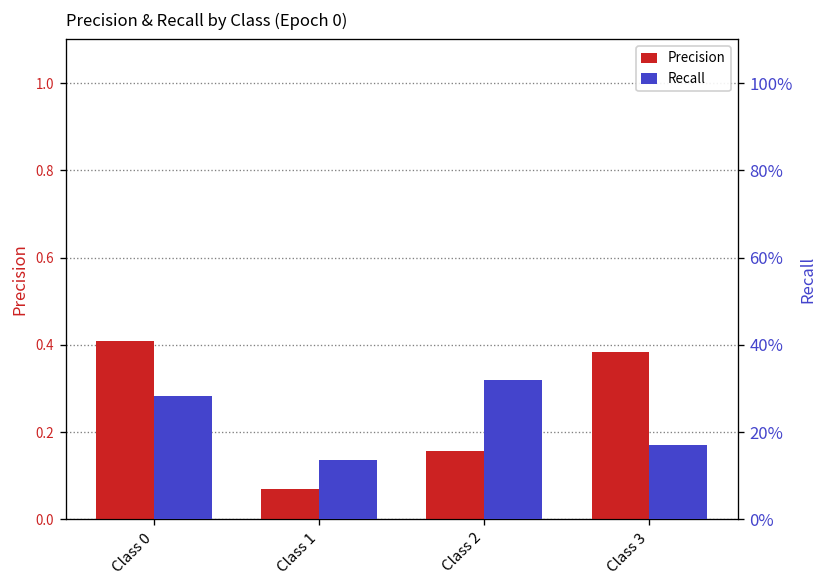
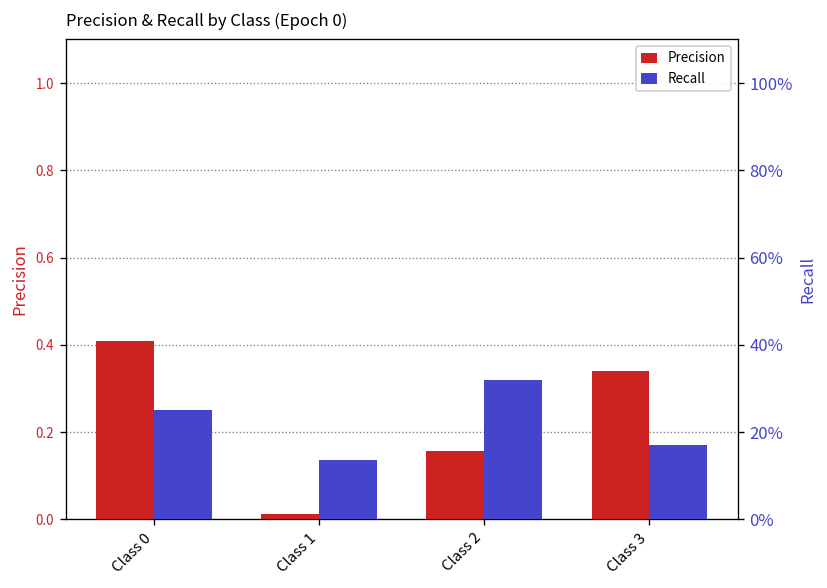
Precision, Class 1: 0.07 -> 0.01
Precision, Class 3: 0.38 -> 0.34
Recall, Class 0: 28% -> 25%
